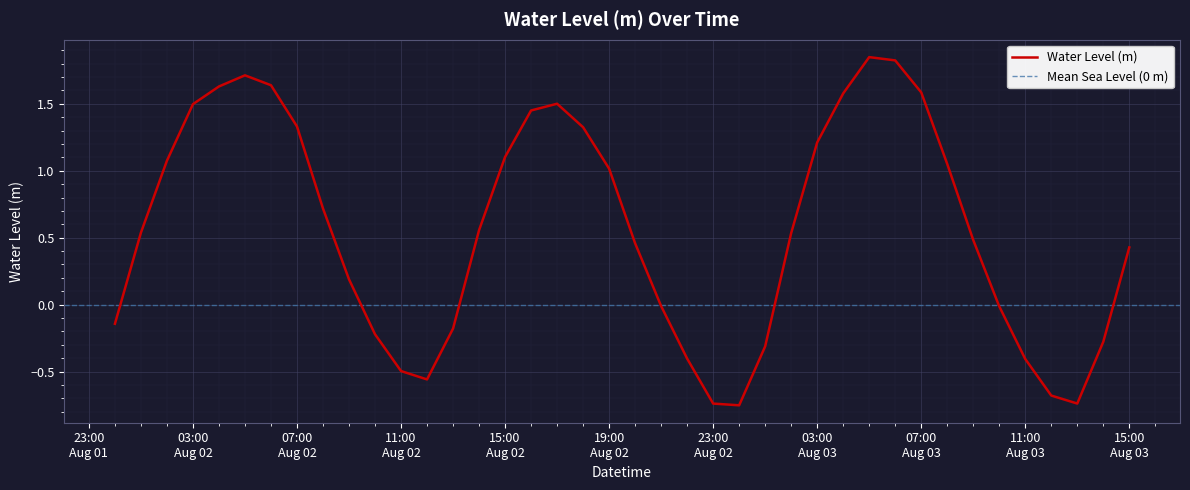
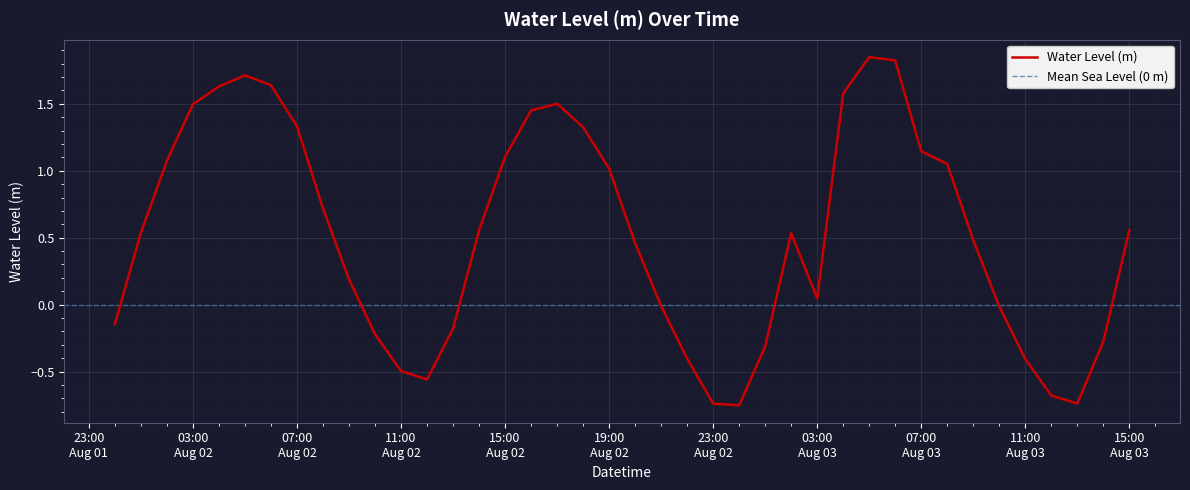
03:00 Aug 03: 1.21 -> 0.05
07:00 Aug 03: 1.59 -> 1.15
15:00 Aug 03: 0.43 -> 0.56
